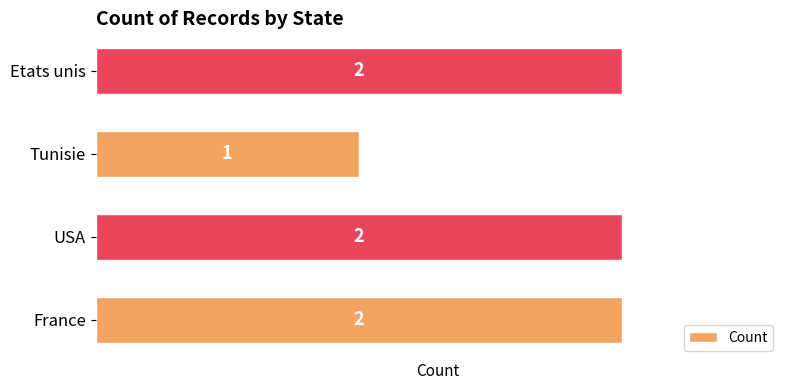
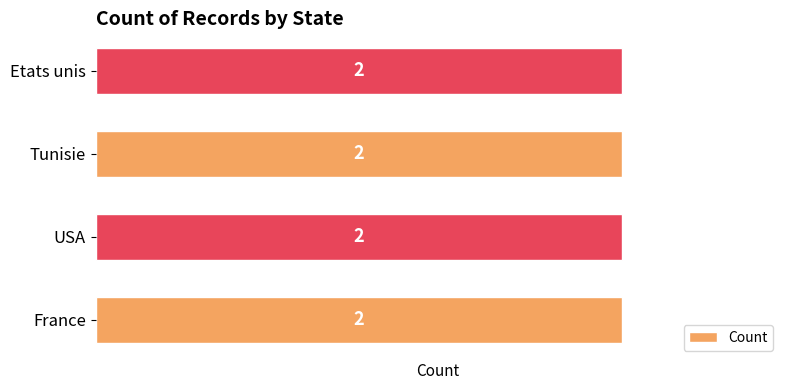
Tunisie: 1 -> 2
